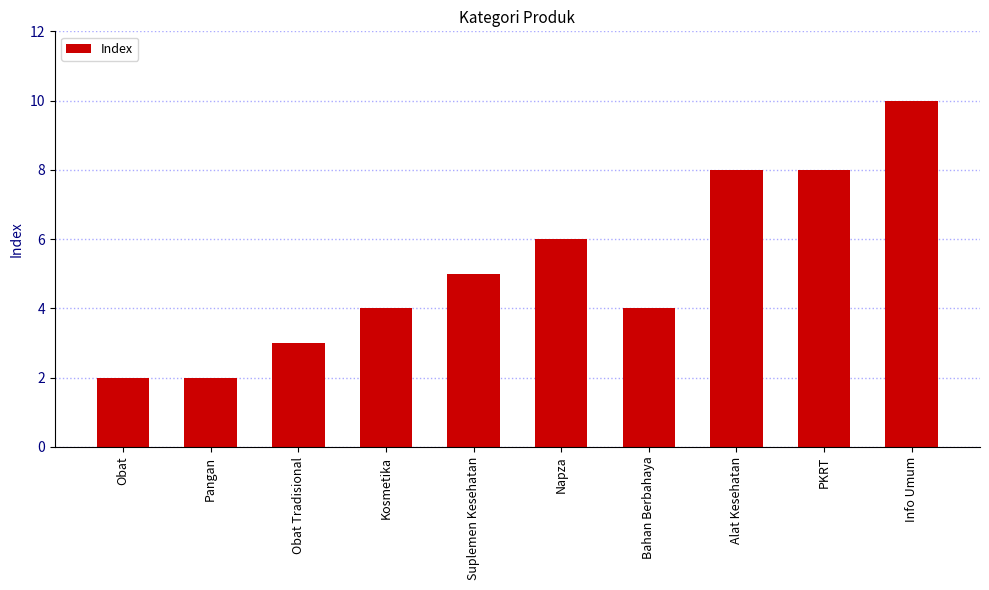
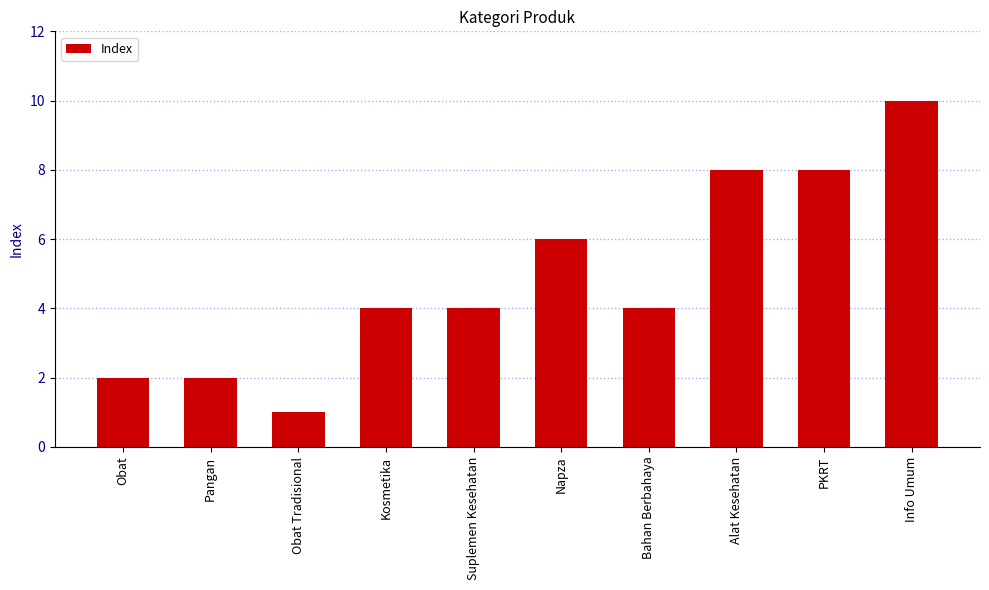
Obat Tradisional: 3 -> 1
Suplemen Kesehatan: 5 -> 4
